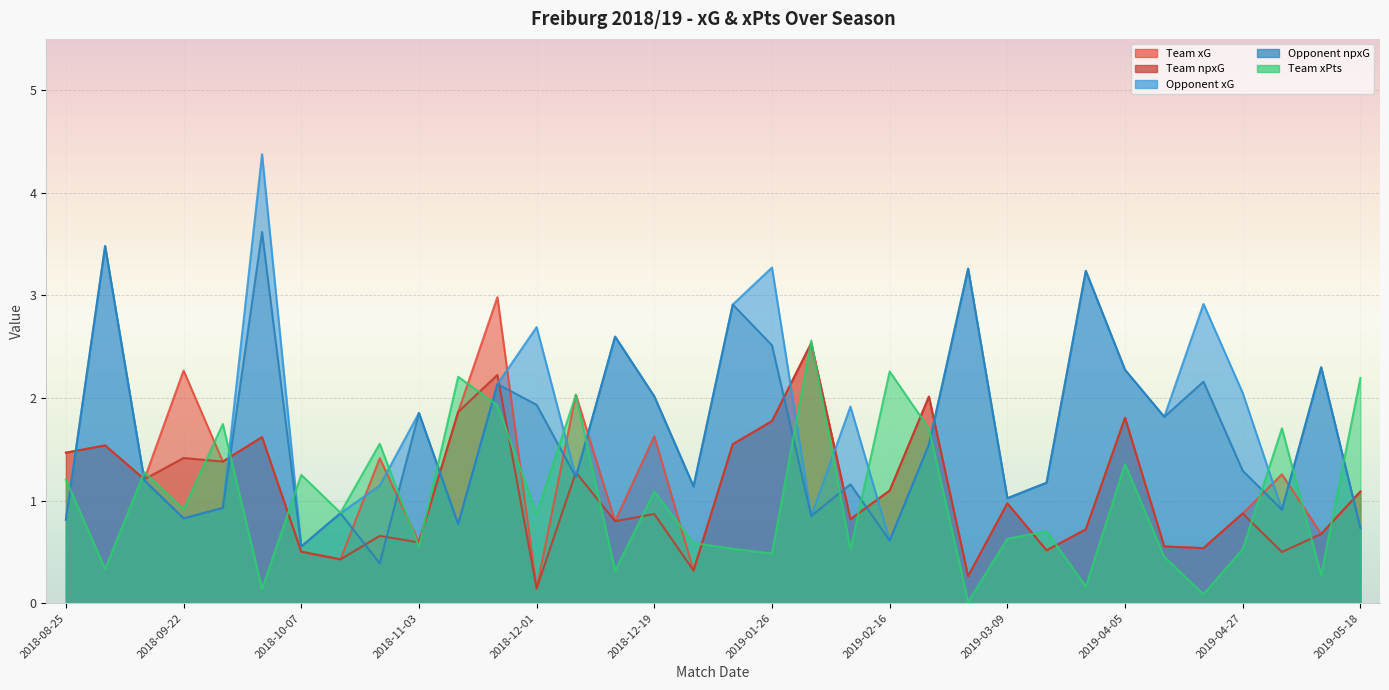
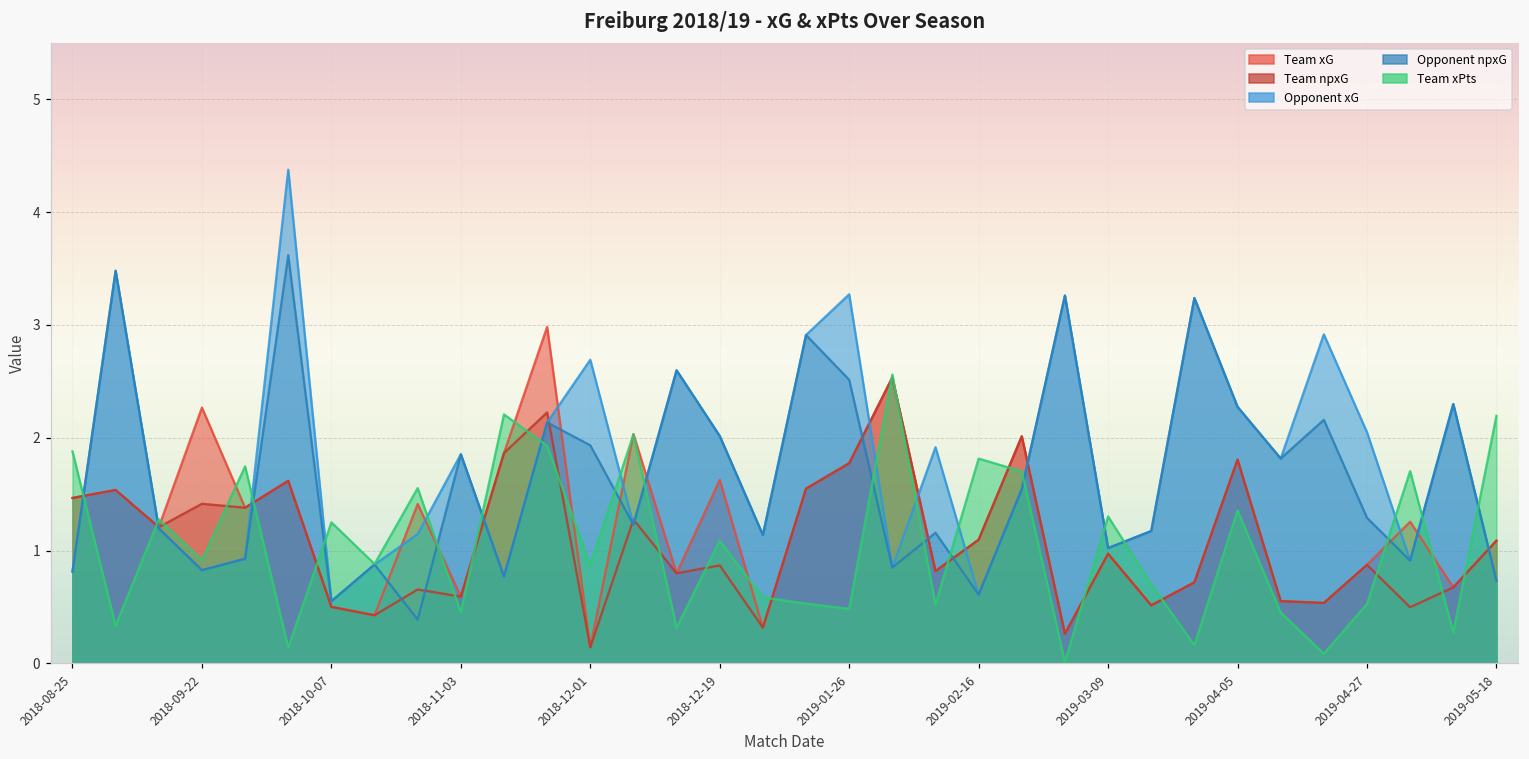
Team xPts, 2018-08-25: 1.21 -> 1.88
Team xPts, 2018-11-03: 0.55 -> 0.45
Team xPts, 2019-02-16: 2.26 -> 1.82
Team xPts, 2019-03-09: 0.63 -> 1.30
